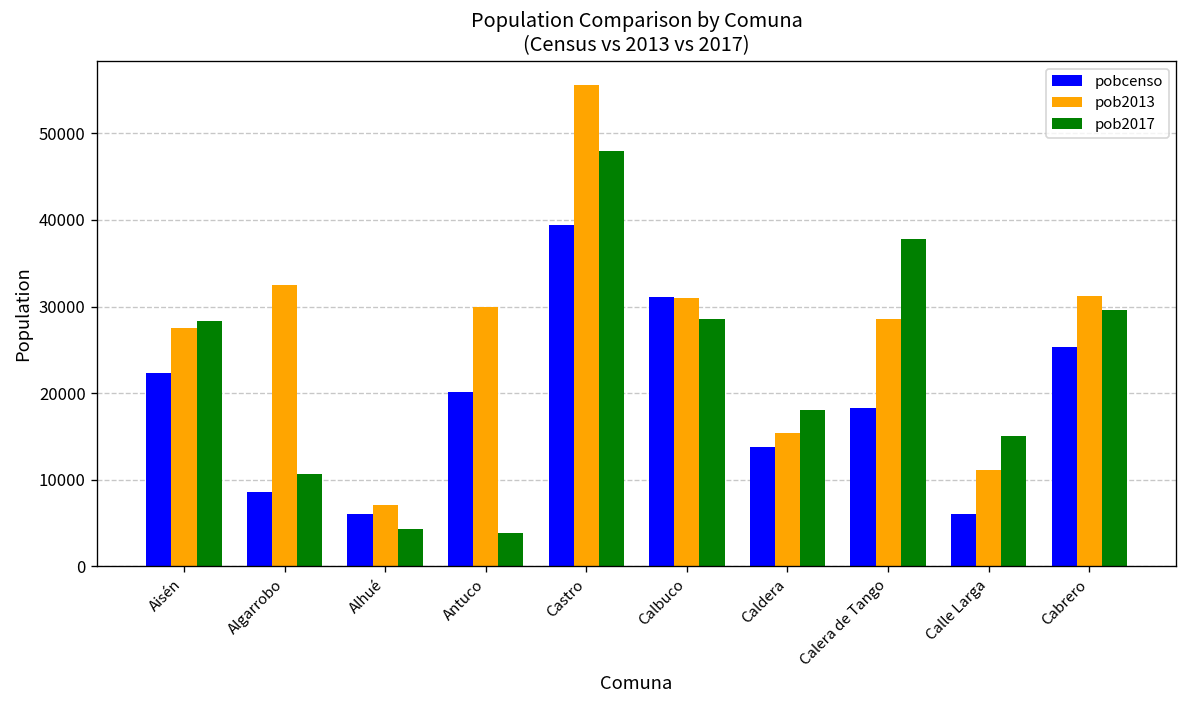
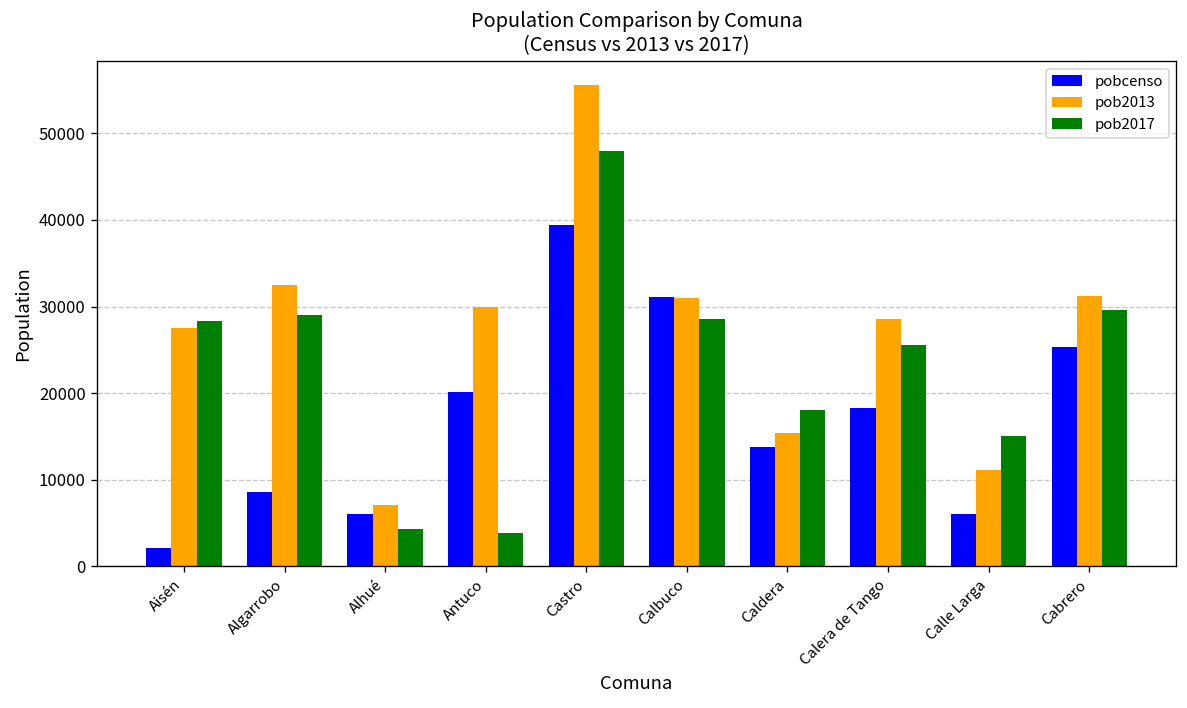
pobcenso, Aisén: 22000 -> 2000
pob2017, Algarrobo: 11000 -> 29000
pob2017, Calera de Tango: 38000 -> 26000
